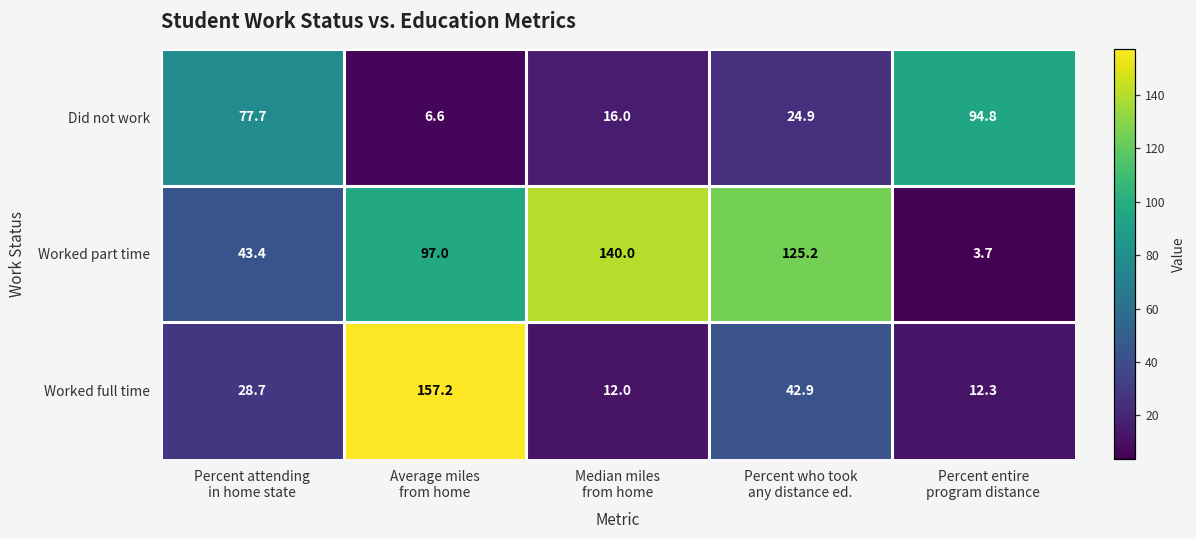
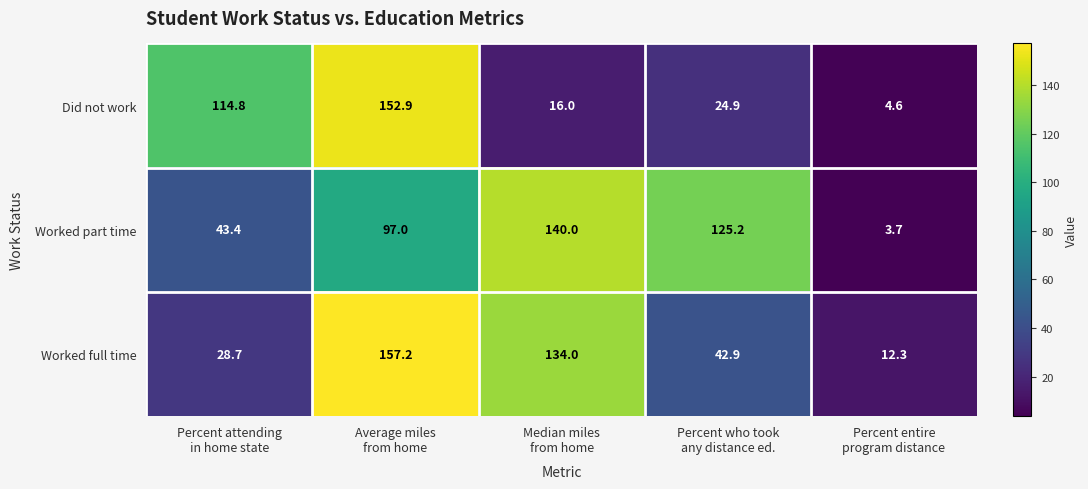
Did not work, Percent attending in home state: 77.7 -> 114.8
Did not work, Average miles from home: 6.6 -> 152.9
Did not work, Percent entire program distance: 94.8 -> 4.6
Worked full time, Median miles from home: 12.0 -> 134.0
